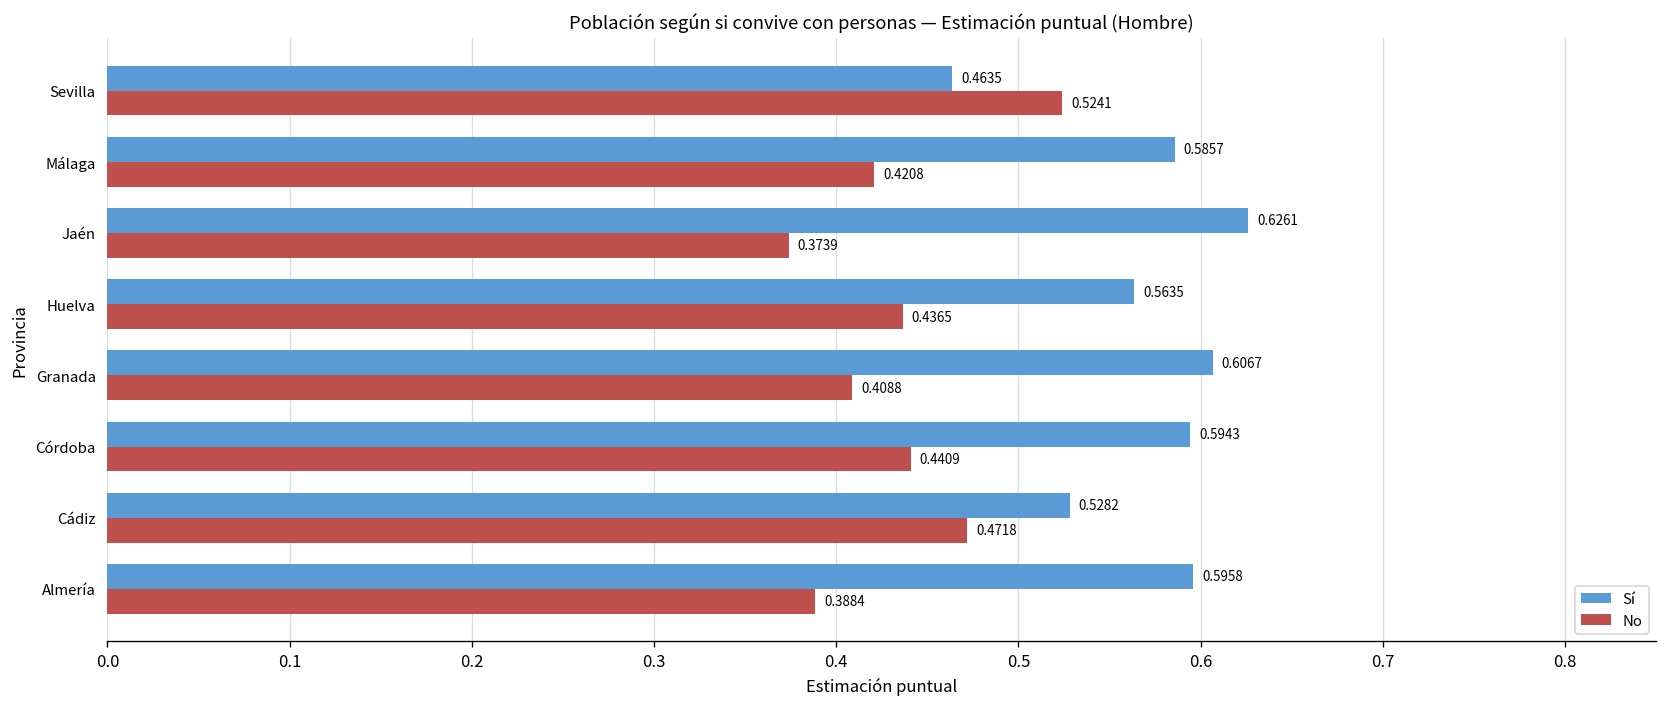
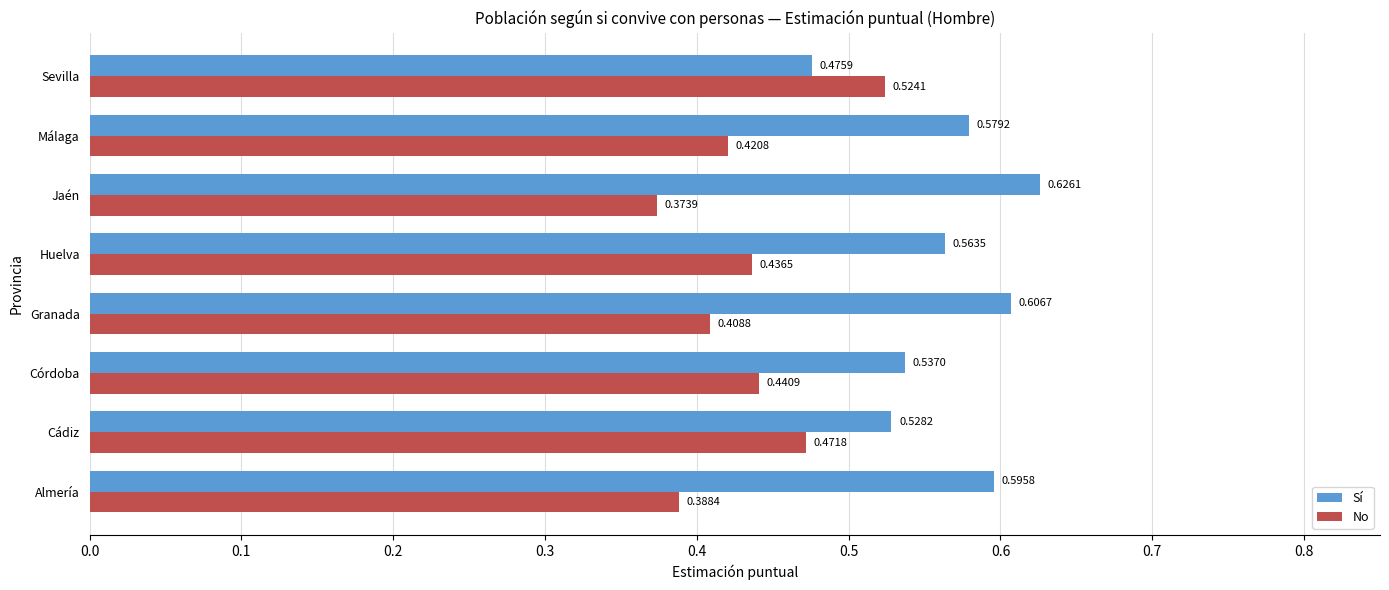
Sí, Sevilla: 0.4635 -> 0.4759
Sí, Málaga: 0.5857 -> 0.5792
Sí, Córdoba: 0.5943 -> 0.5370
